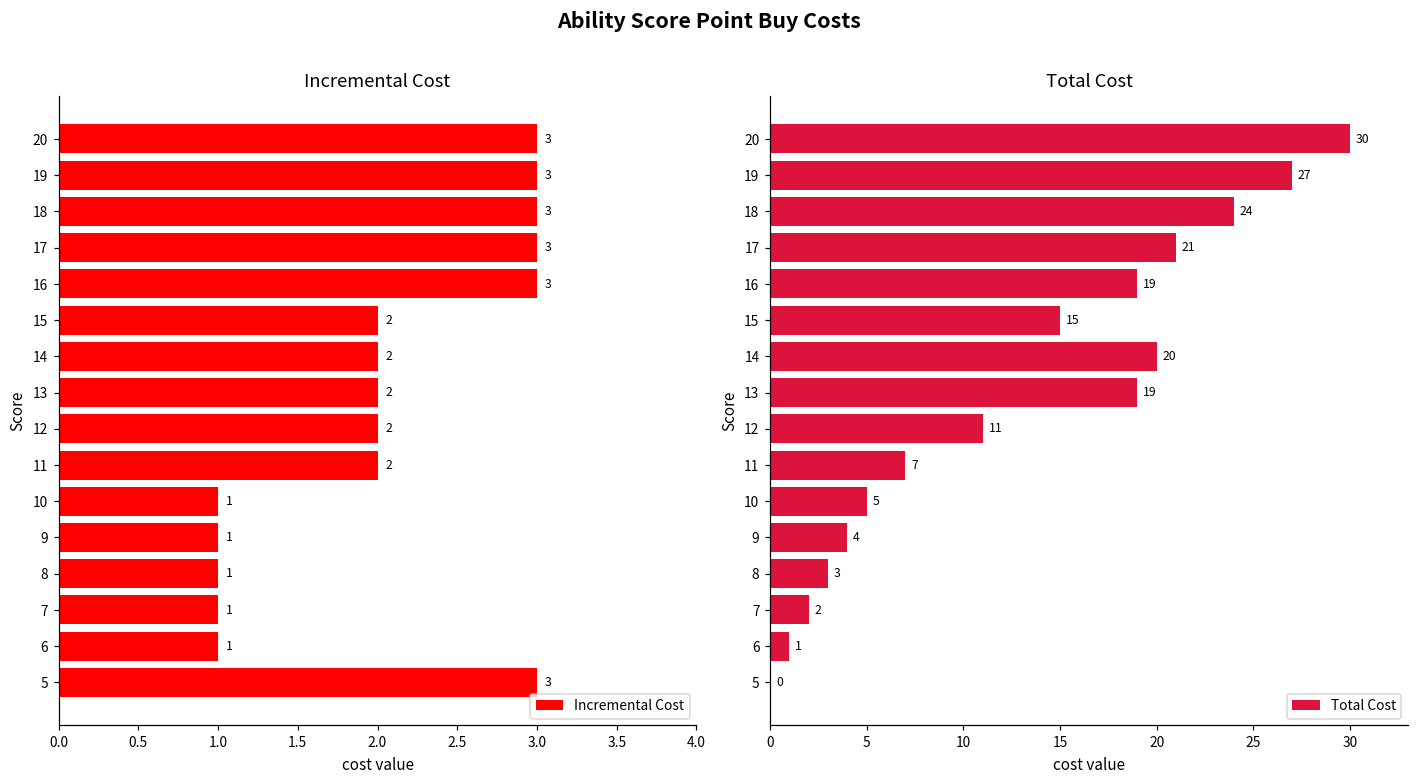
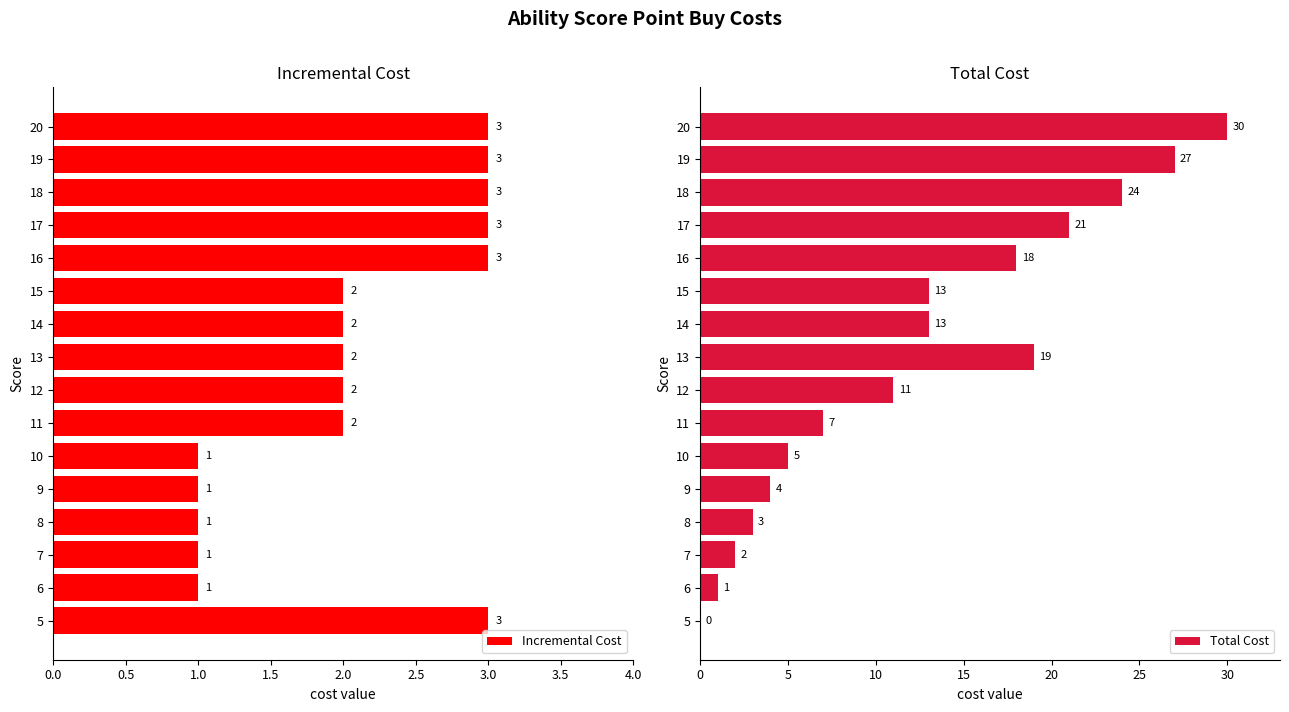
Total Cost, 16: 19 -> 18
Total Cost, 15: 15 -> 13
Total Cost, 14: 20 -> 13
